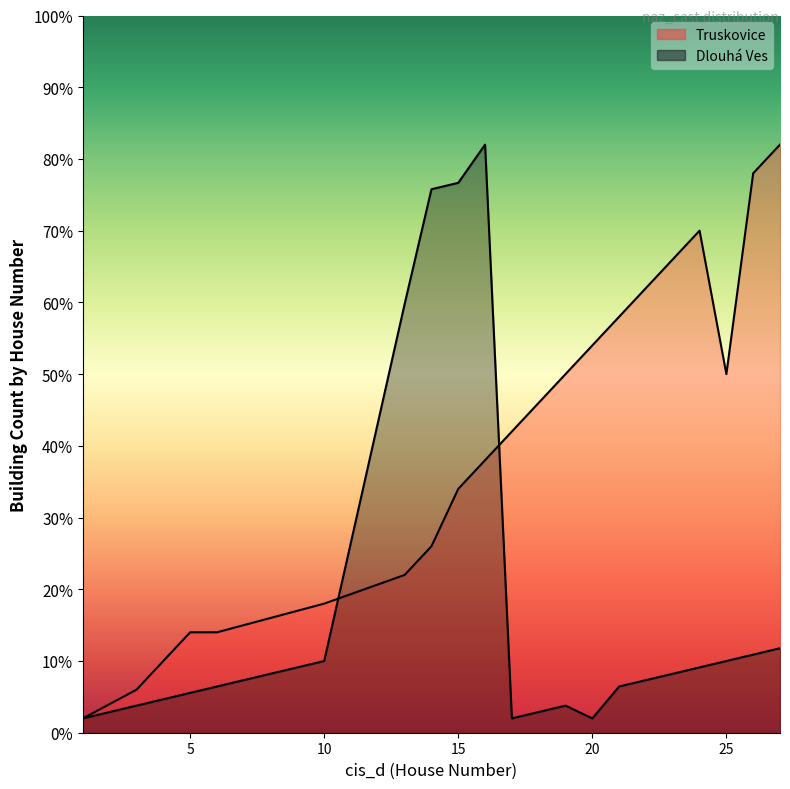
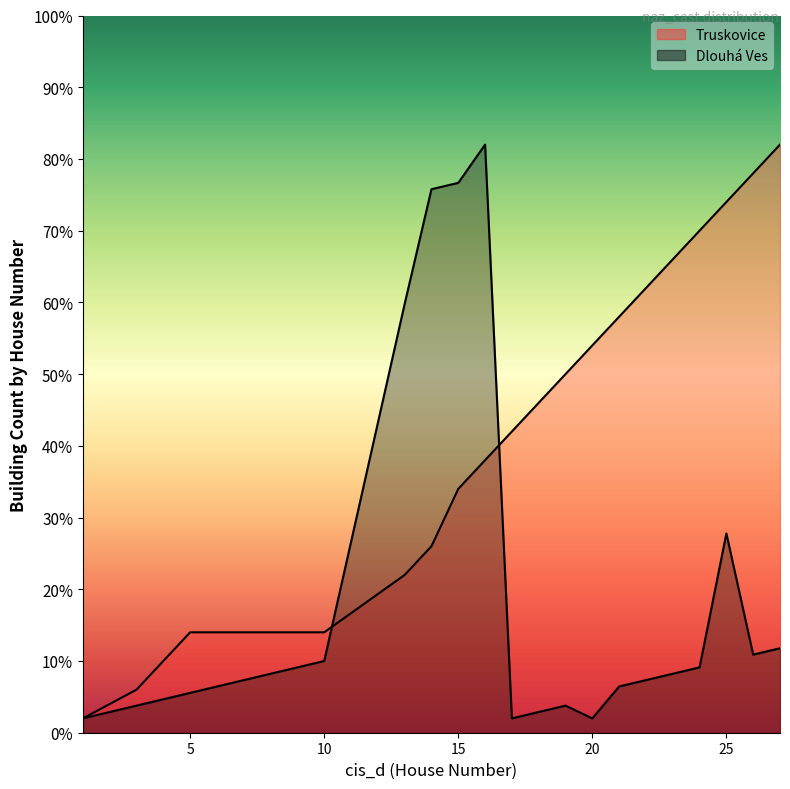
Truskovice, 10: 18% -> 14%
Truskovice, 25: 50% -> 74%
Dlouhá Ves, 25: 10% -> 28%
